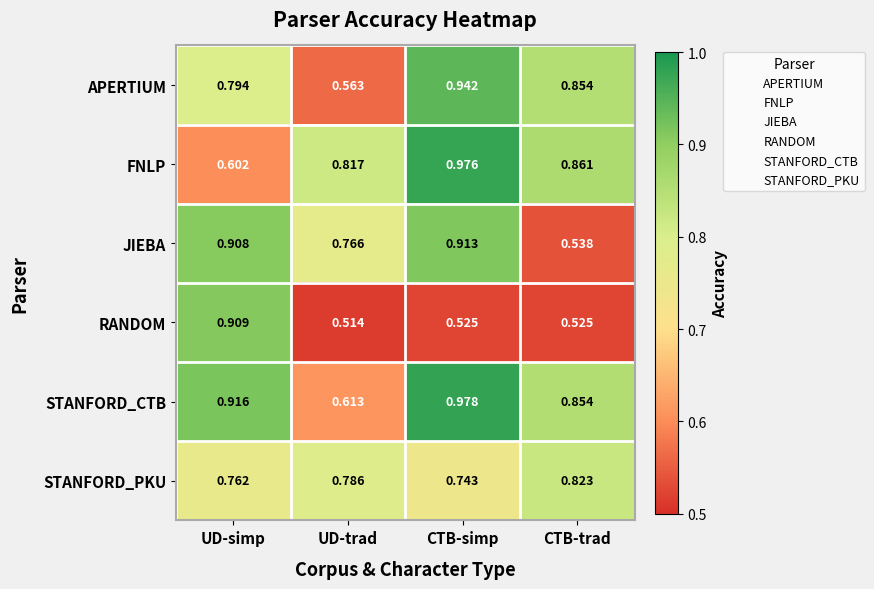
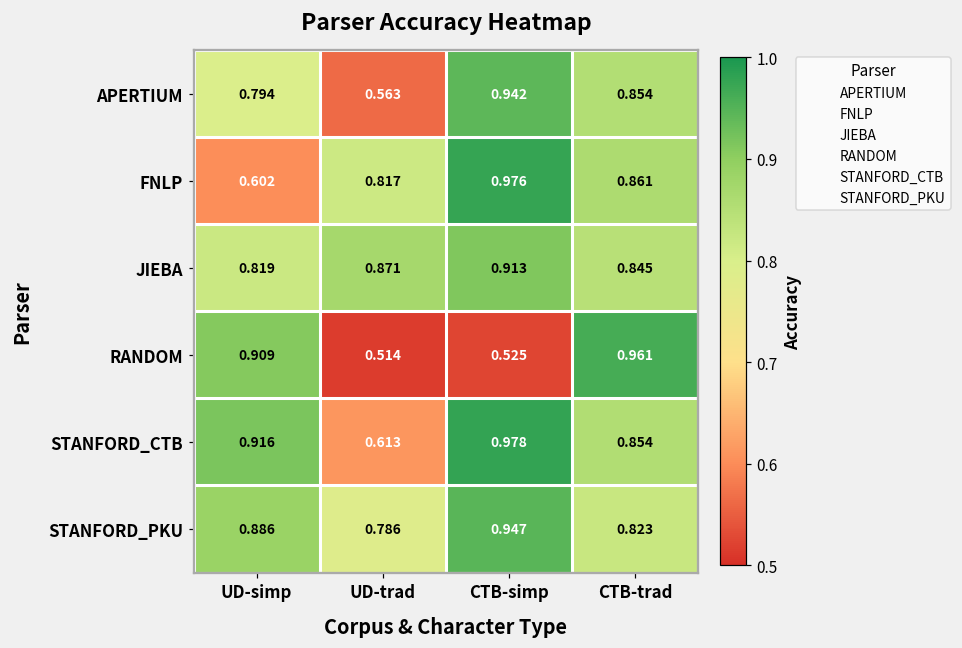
JIEBA, UD-simp: 0.908 -> 0.819
JIEBA, UD-trad: 0.766 -> 0.871
JIEBA, CTB-trad: 0.538 -> 0.845
RANDOM, CTB-trad: 0.525 -> 0.961
STANFORD_PKU, UD-simp: 0.762 -> 0.886
STANFORD_PKU, CTB-simp: 0.743 -> 0.947
